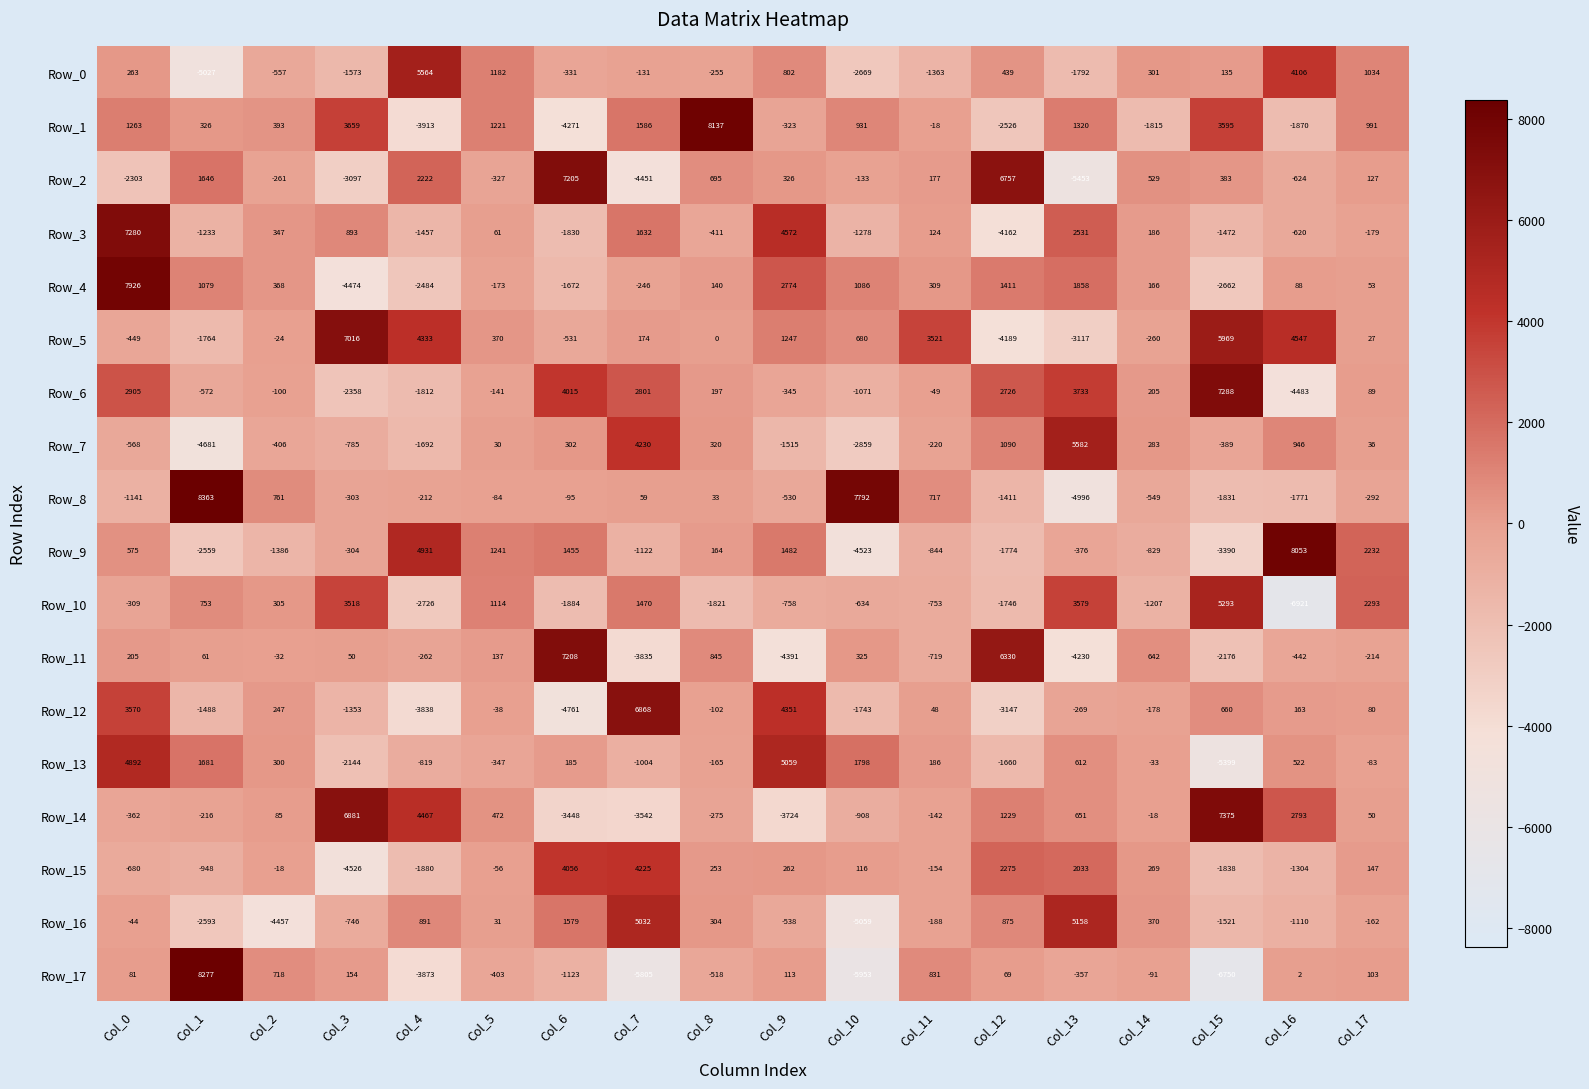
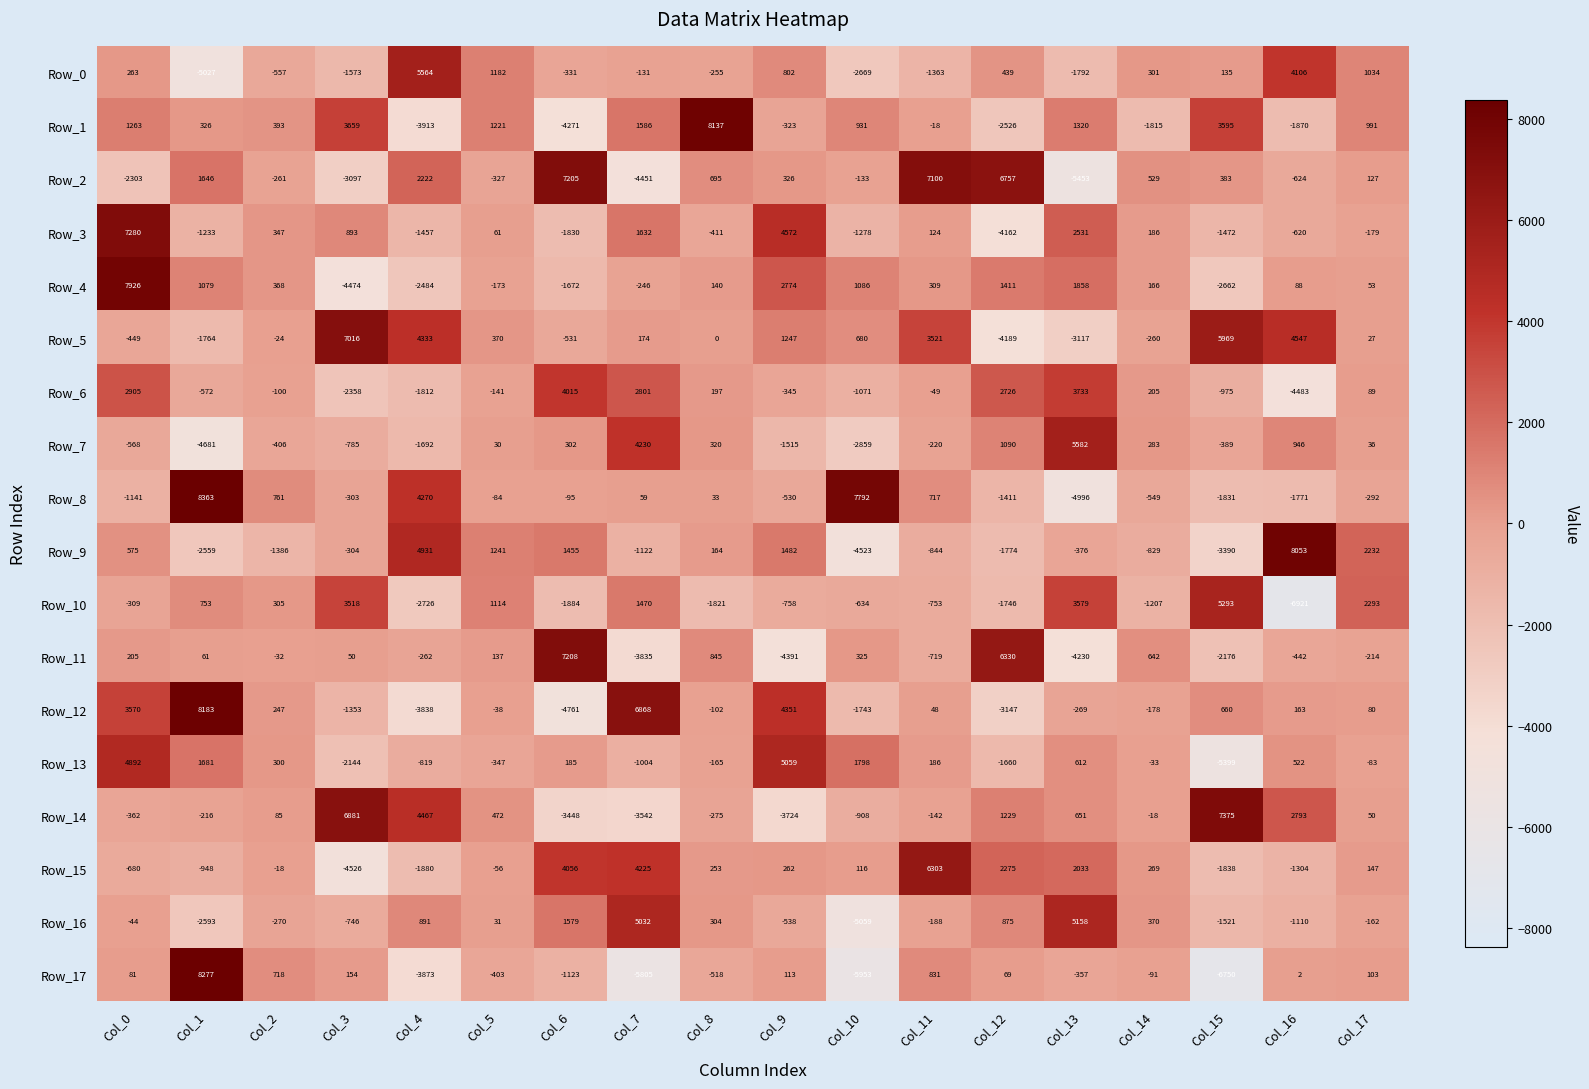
Row_2, Col_11: 177 -> 7100
Row_6, Col_15: 7288 -> -975
Row_8, Col_4: -212 -> 4270
Row_12, Col_1: -1488 -> 8183
Row_15, Col_11: -154 -> 6303
Row_16, Col_2: -4457 -> -270
